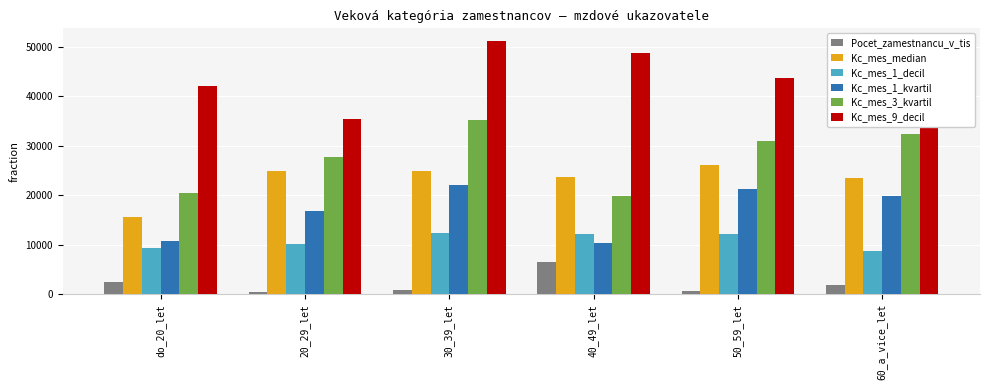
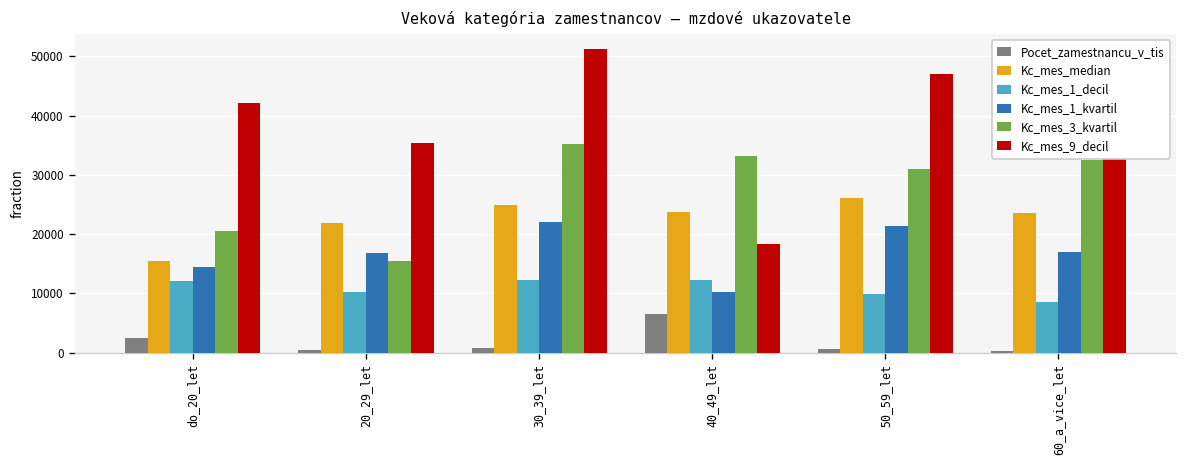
Kc_mes_1_decil, do_20_let: 9000 -> 12000
Kc_mes_1_kvartil, do_20_let: 11000 -> 14000
Kc_mes_median, 20_29_let: 25000 -> 22000
Kc_mes_3_kvartil, 20_29_let: 28000 -> 15000
Kc_mes_3_kvartil, 40_49_let: 20000 -> 33000
Kc_mes_9_decil, 40_49_let: 49000 -> 18000
Kc_mes_1_decil, 50_59_let: 12000 -> 10000
Kc_mes_9_decil, 50_59_let: 44000 -> 47000
Pocet_zamestnancu_v_tis, 60_a_vice_let: 2000 -> 0
Kc_mes_1_kvartil, 60_a_vice_let: 20000 -> 17000
